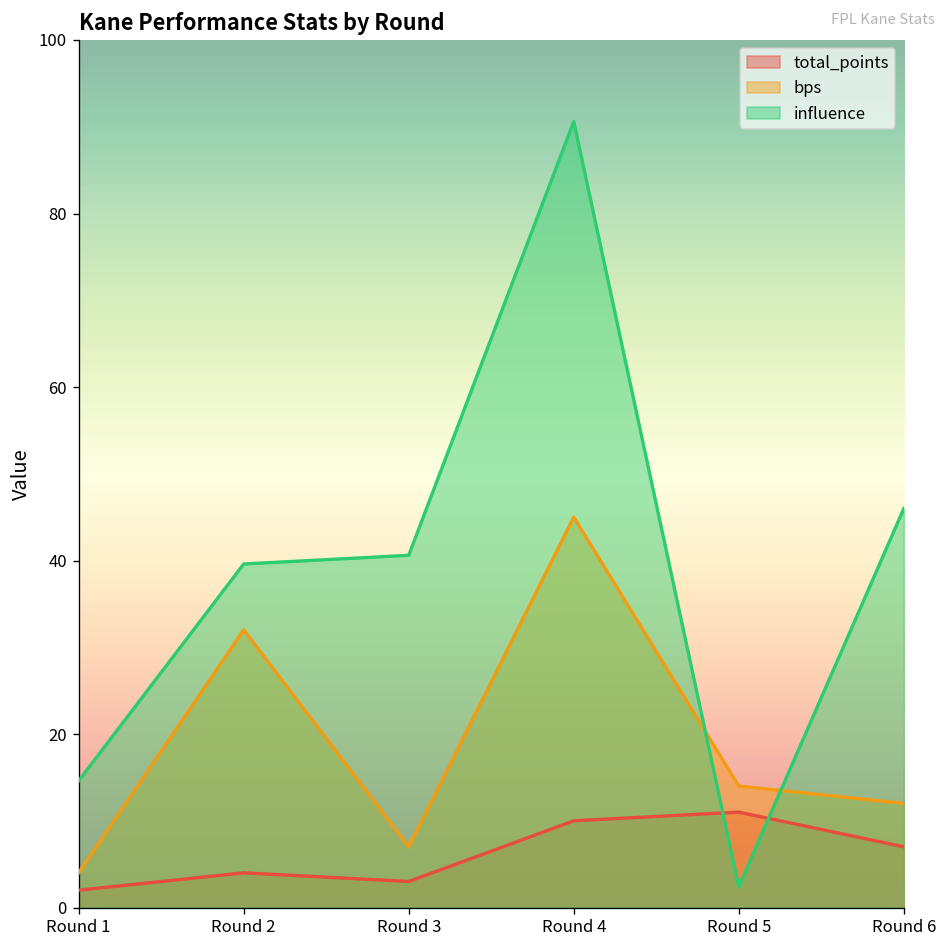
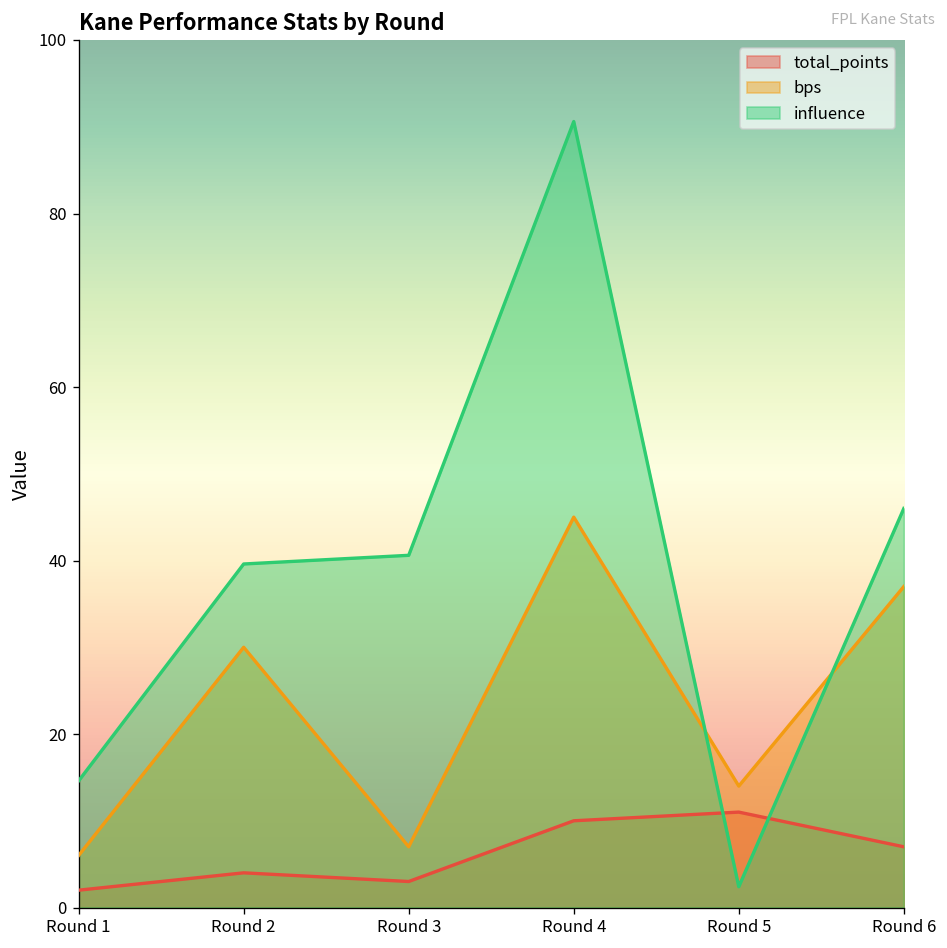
bps, Round 1: 4 -> 6
bps, Round 2: 32 -> 30
bps, Round 6: 12 -> 37
